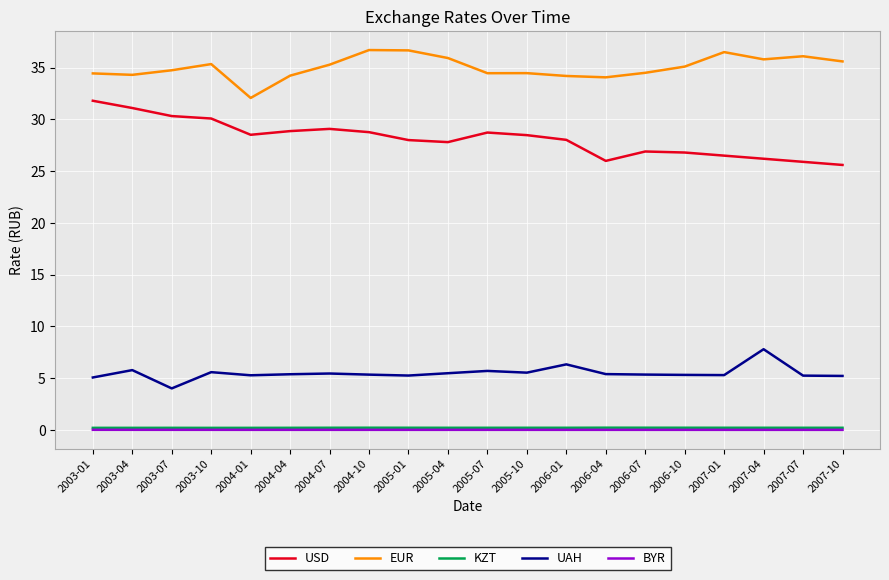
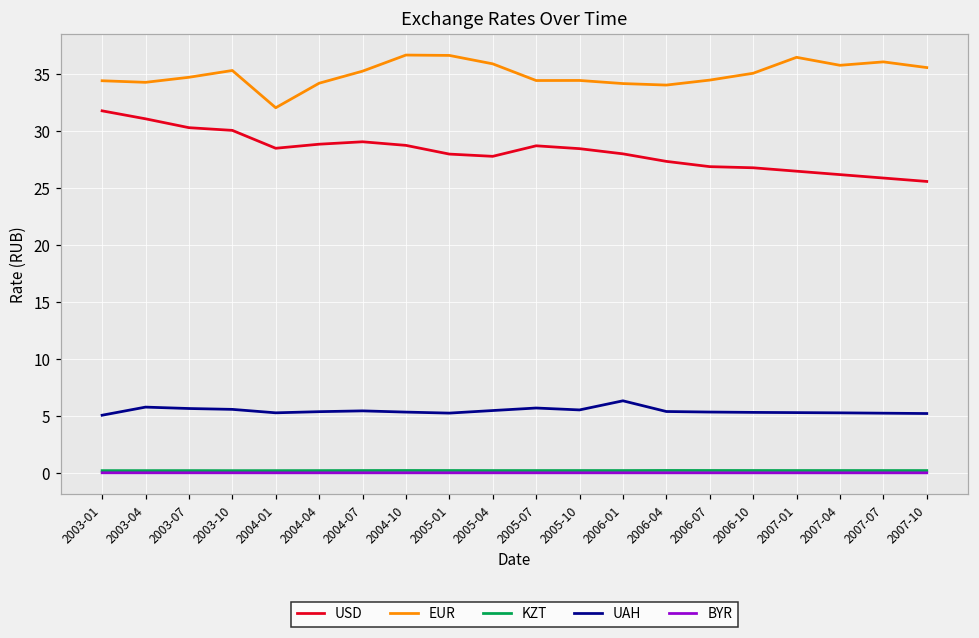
UAH, 2003-07: 4.0 -> 5.7
USD, 2006-04: 26.0 -> 27.4
UAH, 2007-04: 7.8 -> 5.3
